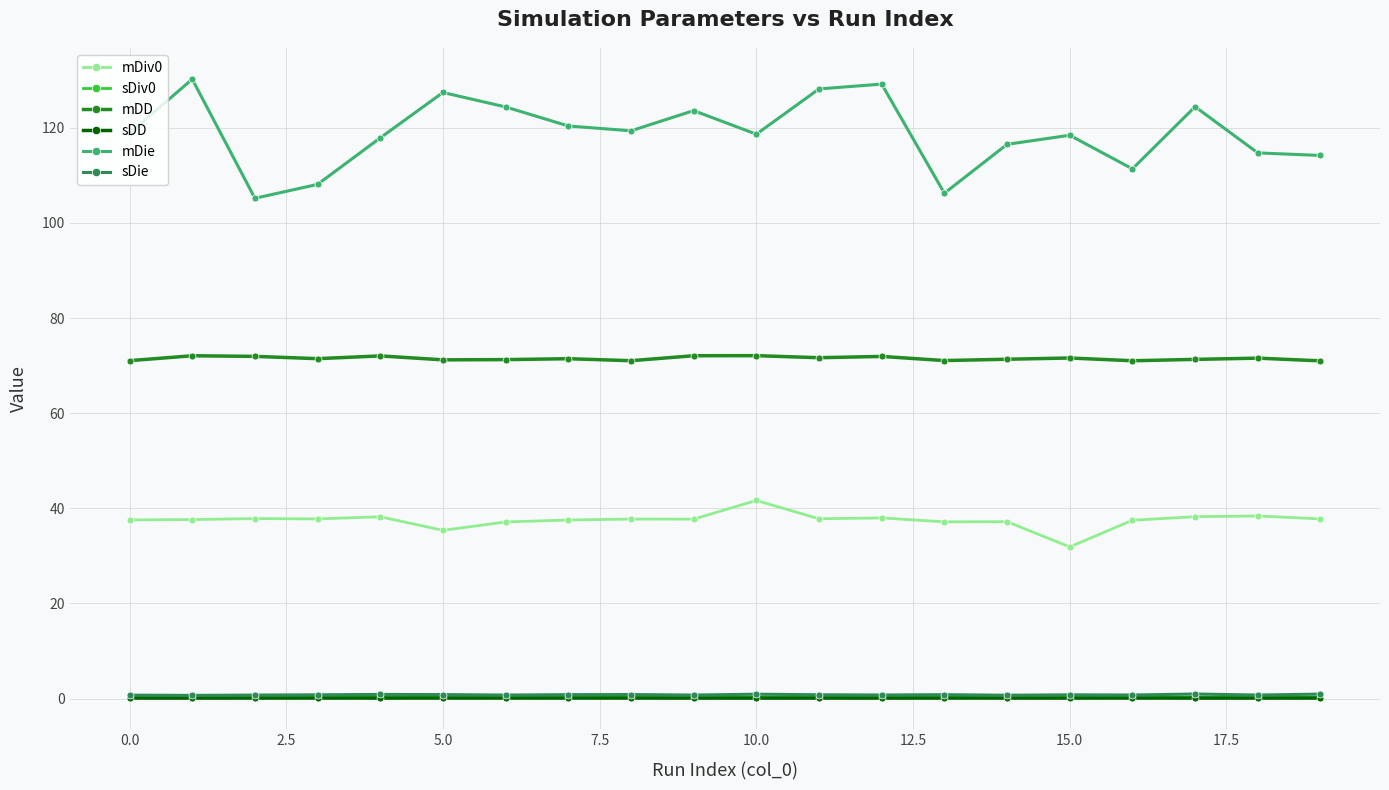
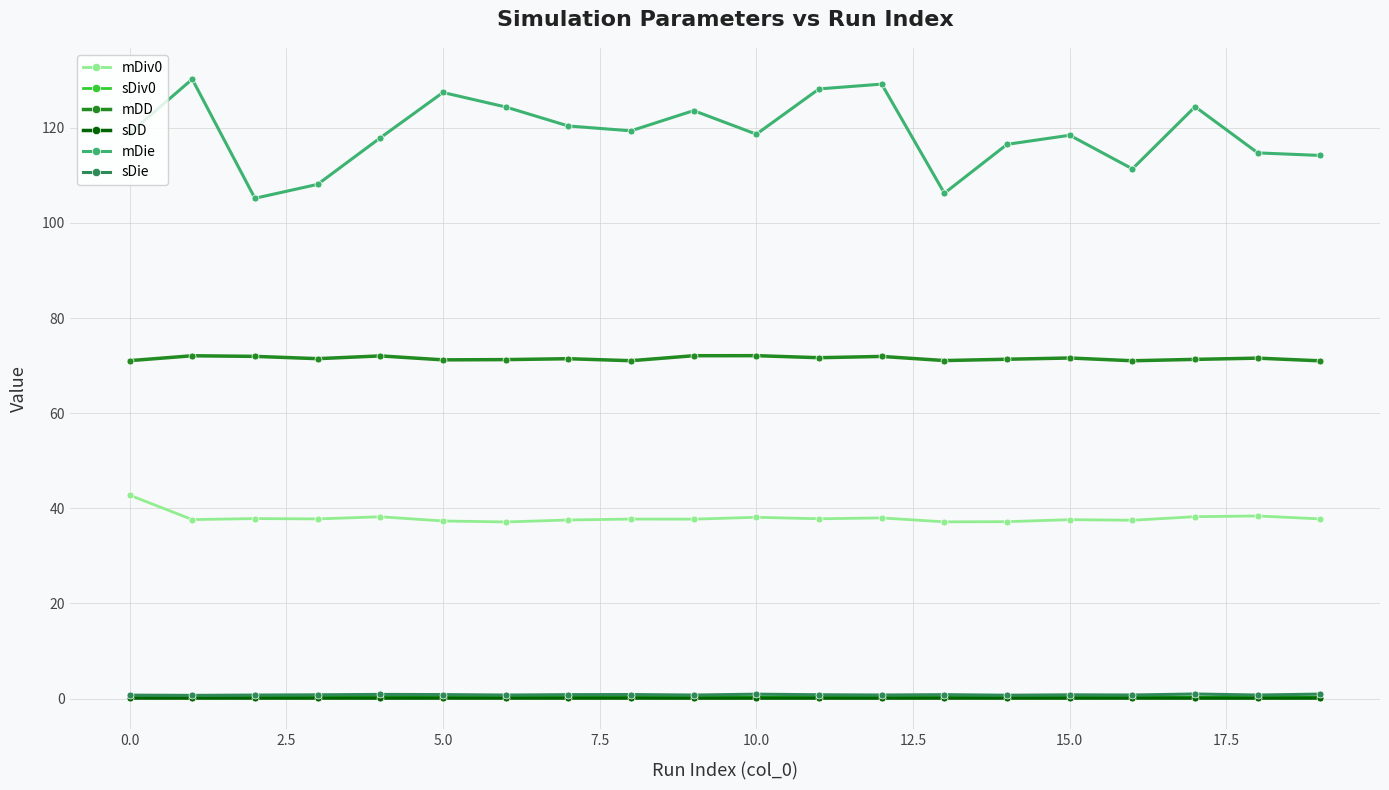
mDiv0, 0.0: 38 -> 43
mDiv0, 5.0: 35 -> 37
mDiv0, 10.0: 42 -> 38
mDiv0, 15.0: 32 -> 38
